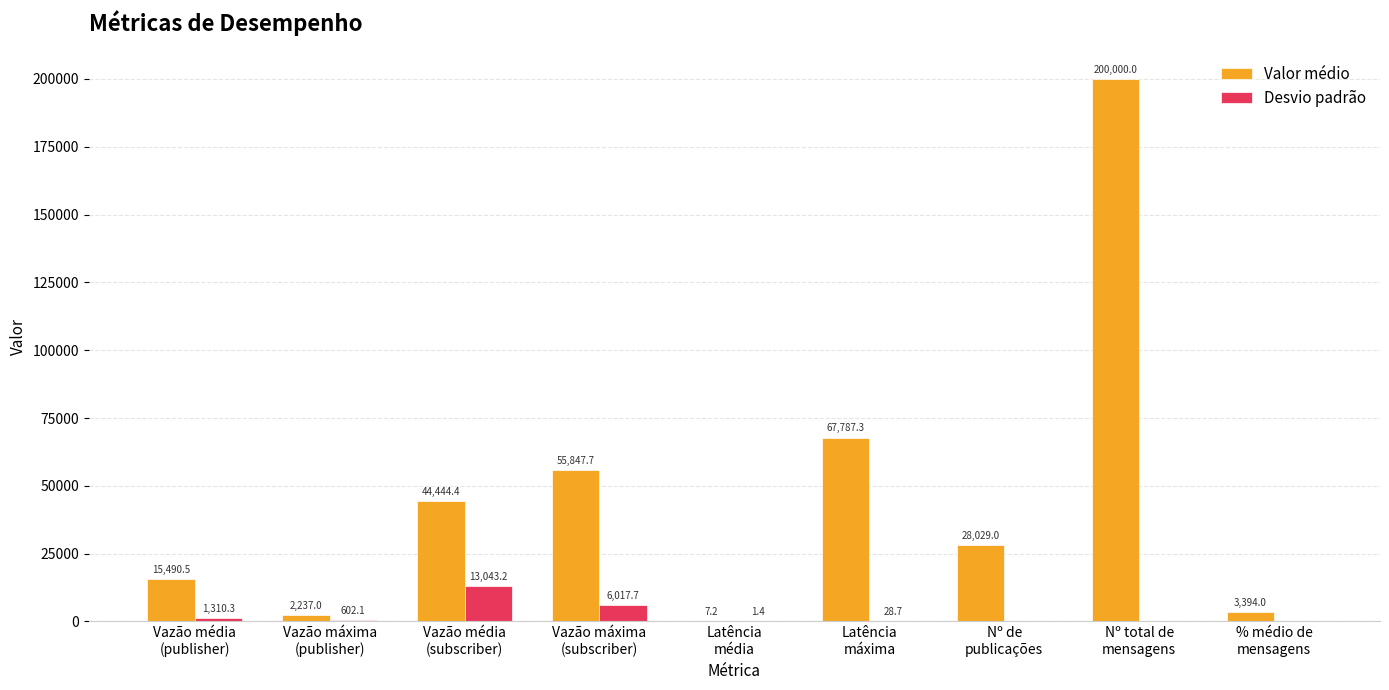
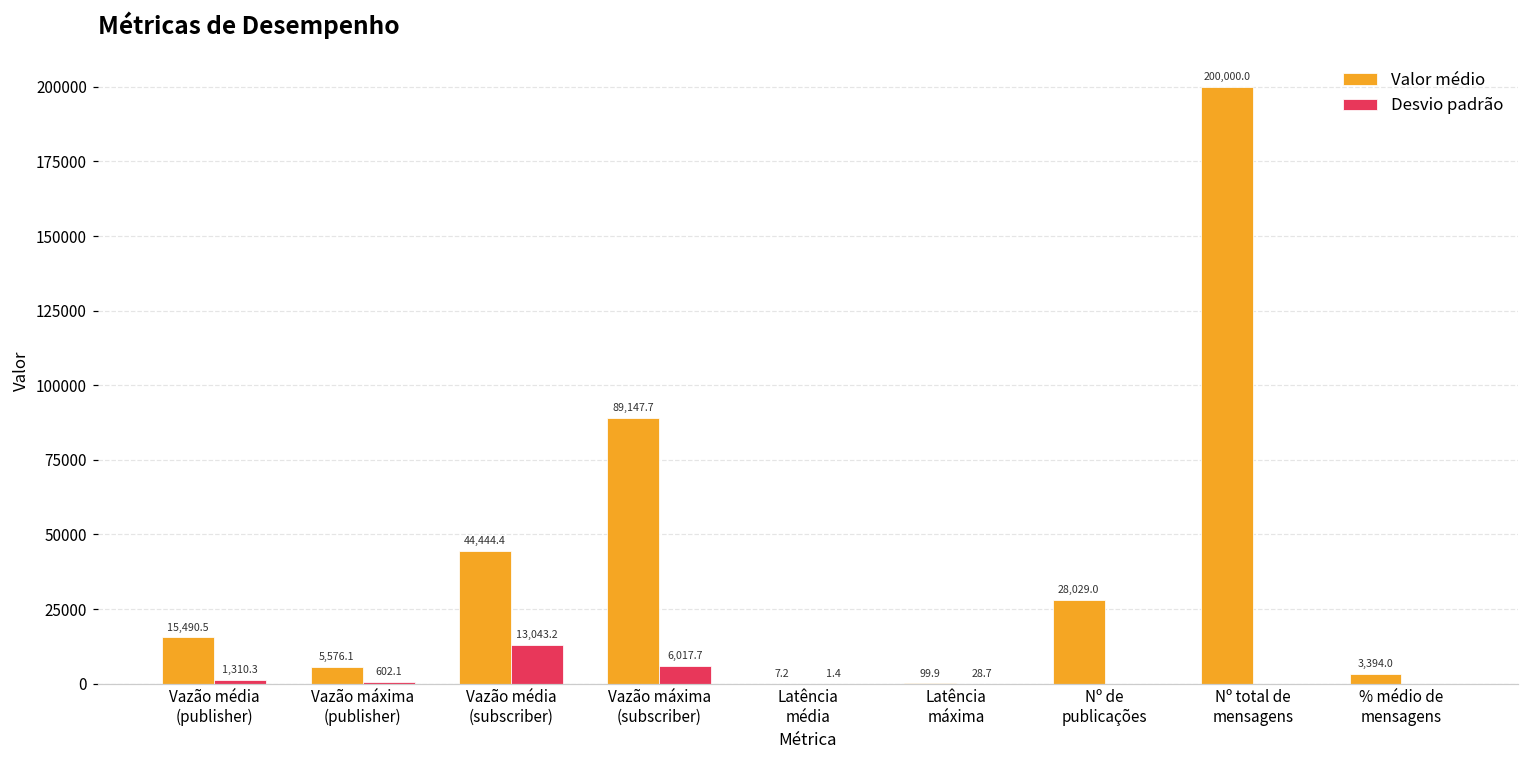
Valor médio, Vazão máxima (publisher): 2,237.0 -> 5,576.1
Valor médio, Vazão máxima (subscriber): 55,847.7 -> 89,147.7
Valor médio, Latência máxima: 67,787.3 -> 99.9
